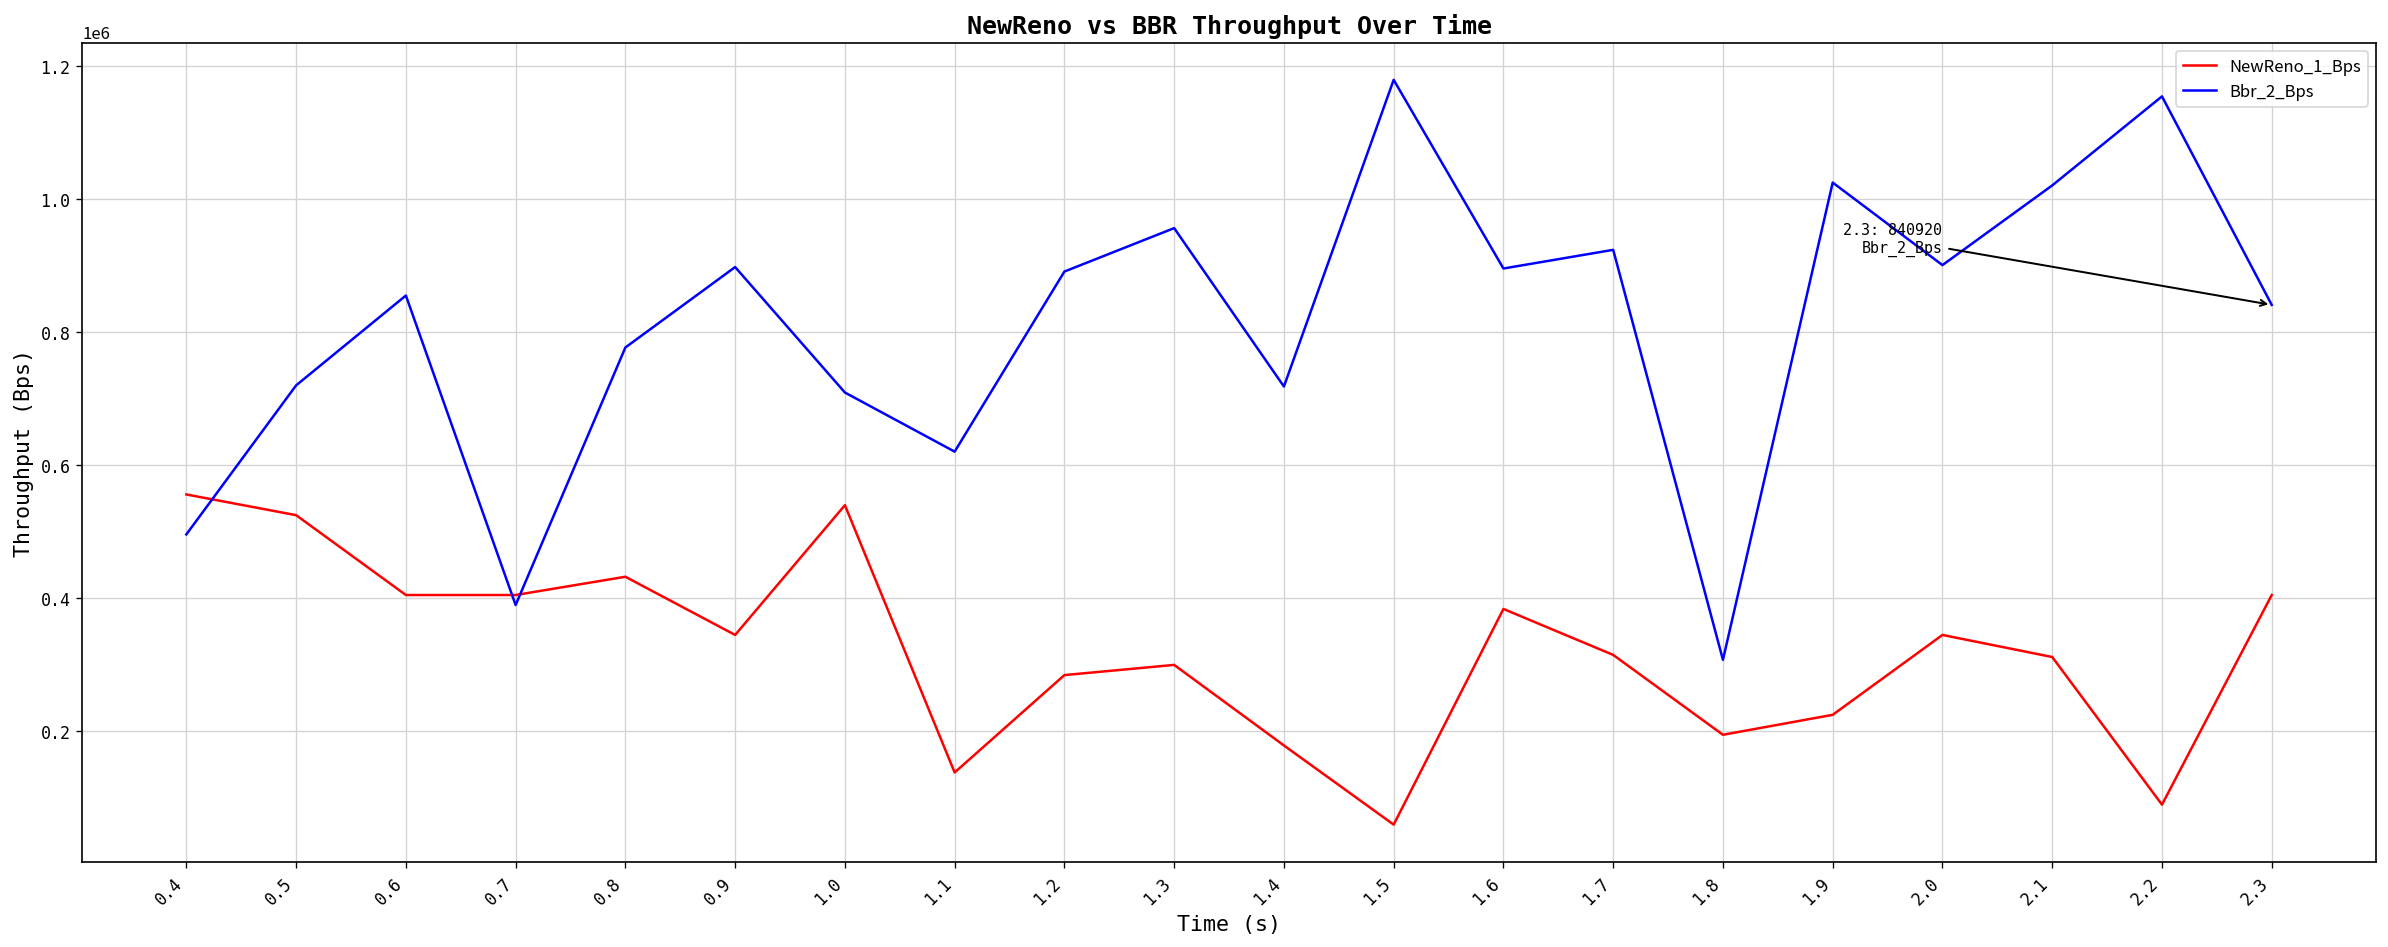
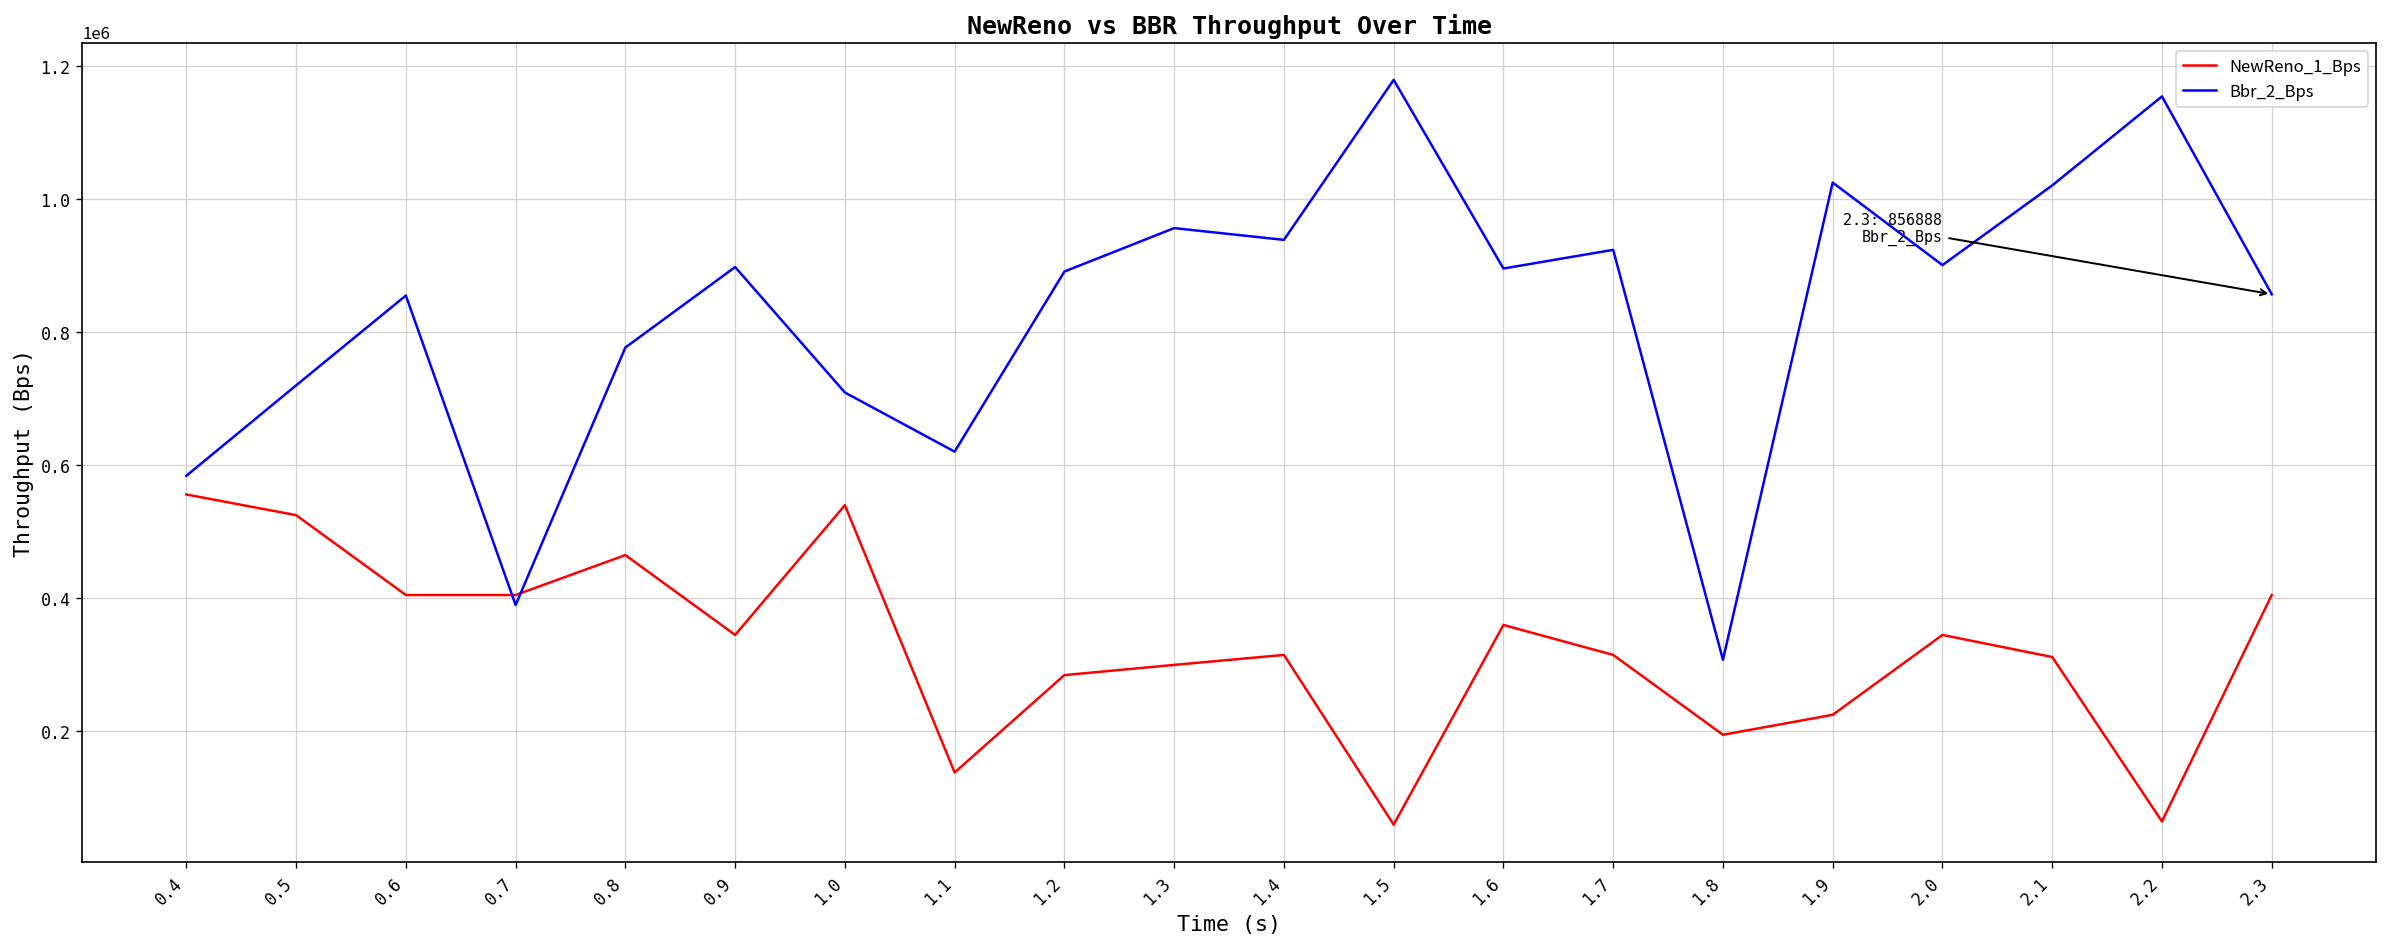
Bbr_2_Bps, 0.4: 500000 -> 580000
NewReno_1_Bps, 0.8: 430000 -> 470000
NewReno_1_Bps, 1.4: 180000 -> 320000
Bbr_2_Bps, 1.4: 720000 -> 940000
NewReno_1_Bps, 1.6: 380000 -> 360000
NewReno_1_Bps, 2.2: 90000 -> 60000
Bbr_2_Bps, 2.3: 840920 -> 856888
